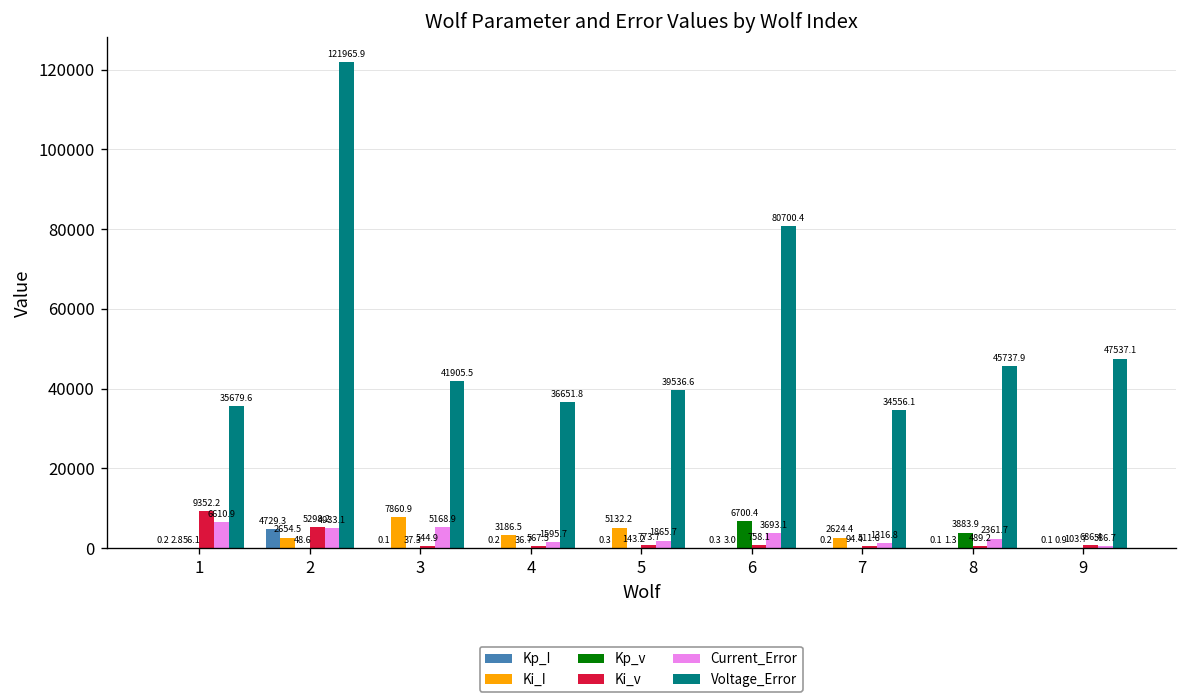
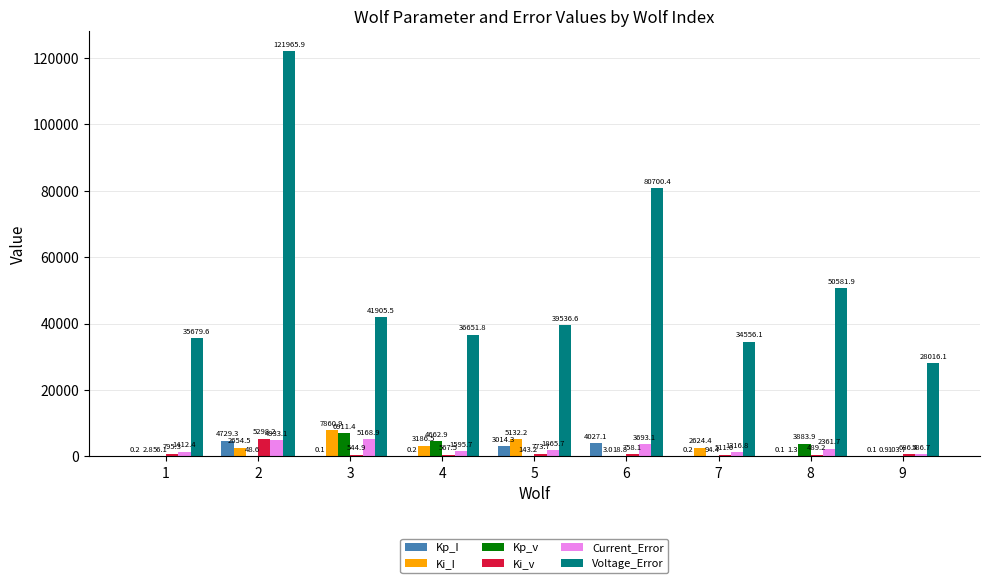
Ki_v, 1: 9352.2 -> 795.3
Current_Error, 1: 6610.9 -> 1412.4
Kp_v, 3: 37.3 -> 6911.4
Kp_v, 4: 36.7 -> 4662.9
Kp_I, 5: 0.3 -> 3014.3
Kp_I, 6: 0.3 -> 4027.1
Kp_v, 6: 6700.4 -> 18.8
Voltage_Error, 8: 45737.9 -> 50581.9
Voltage_Error, 9: 47537.1 -> 28016.1
